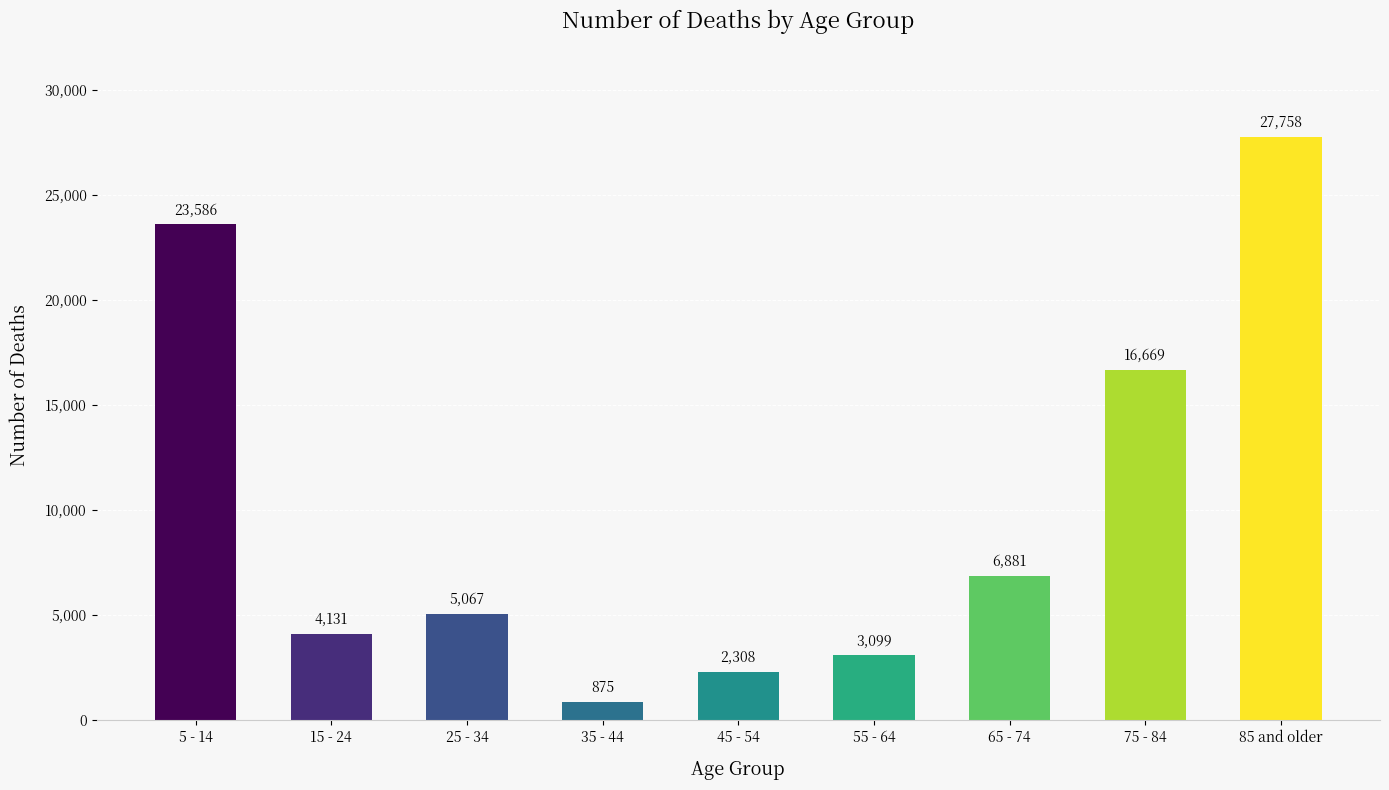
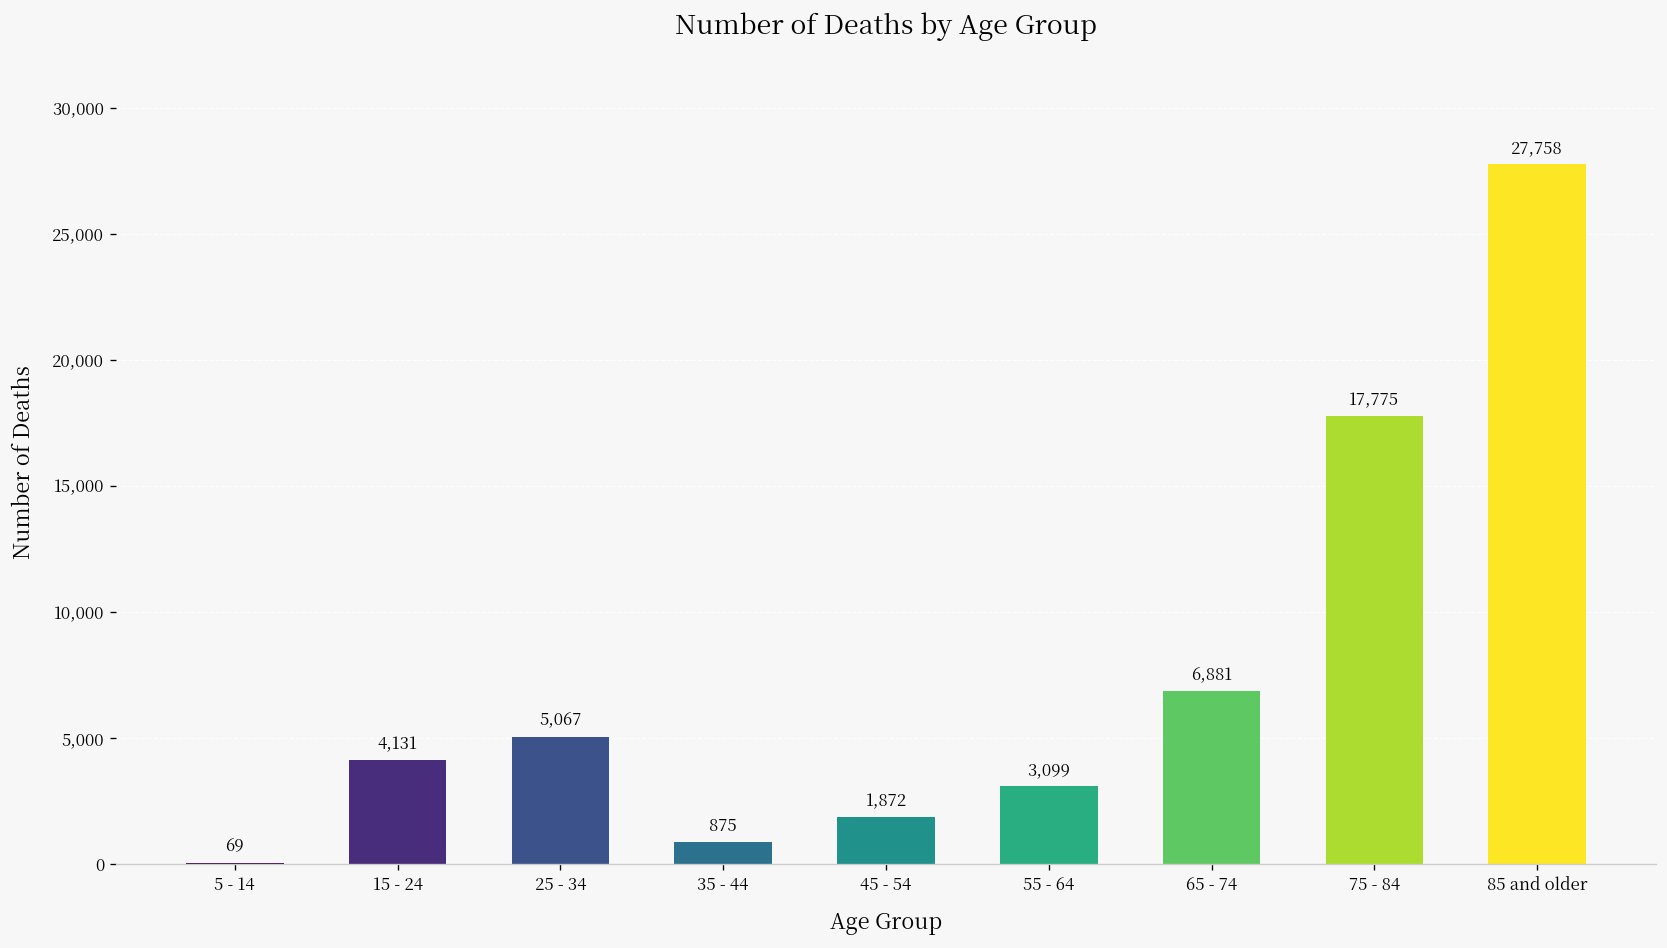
5 - 14: 23,586 -> 69
45 - 54: 2,308 -> 1,872
75 - 84: 16,669 -> 17,775
